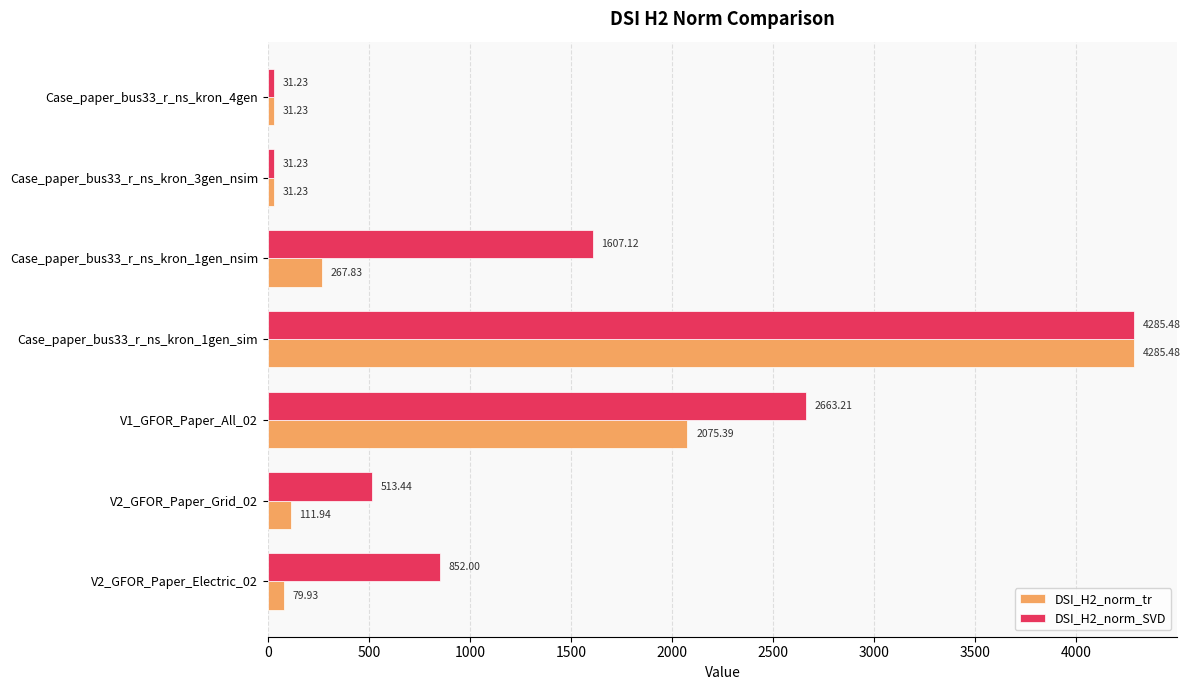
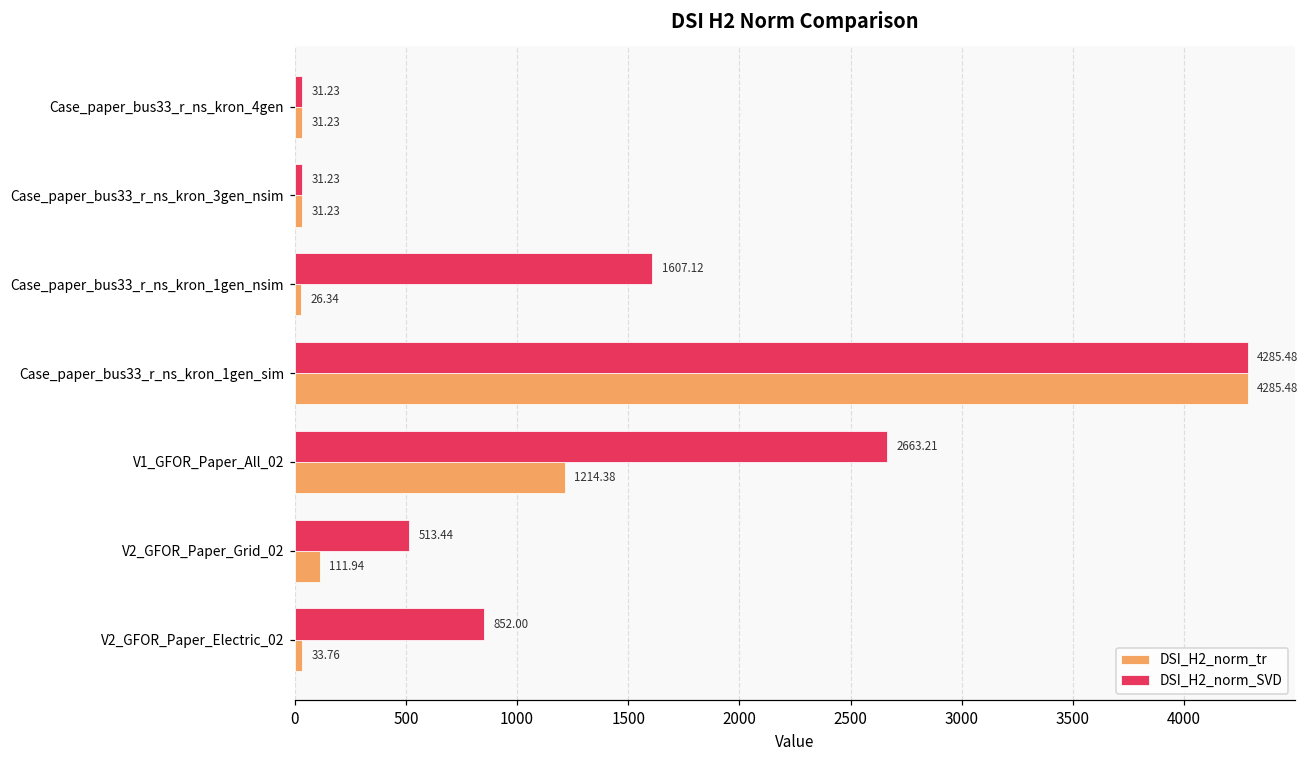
DSI_H2_norm_tr, Case_paper_bus33_r_ns_kron_1gen_nsim: 267.83 -> 26.34
DSI_H2_norm_tr, V1_GFOR_Paper_All_02: 2075.39 -> 1214.38
DSI_H2_norm_tr, V2_GFOR_Paper_Electric_02: 79.93 -> 33.76
